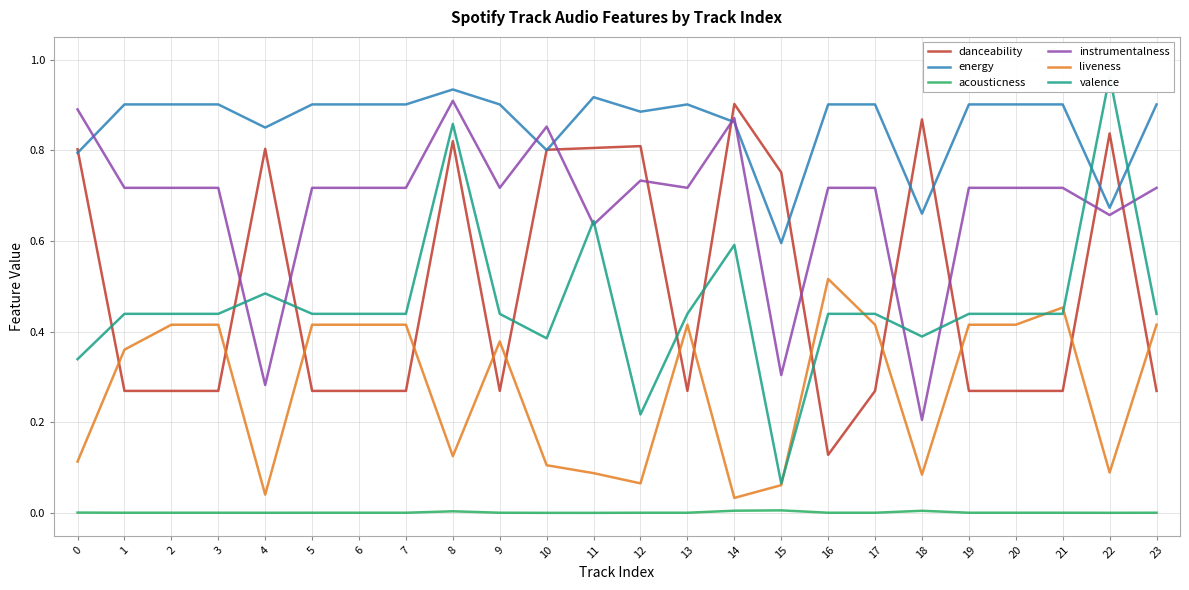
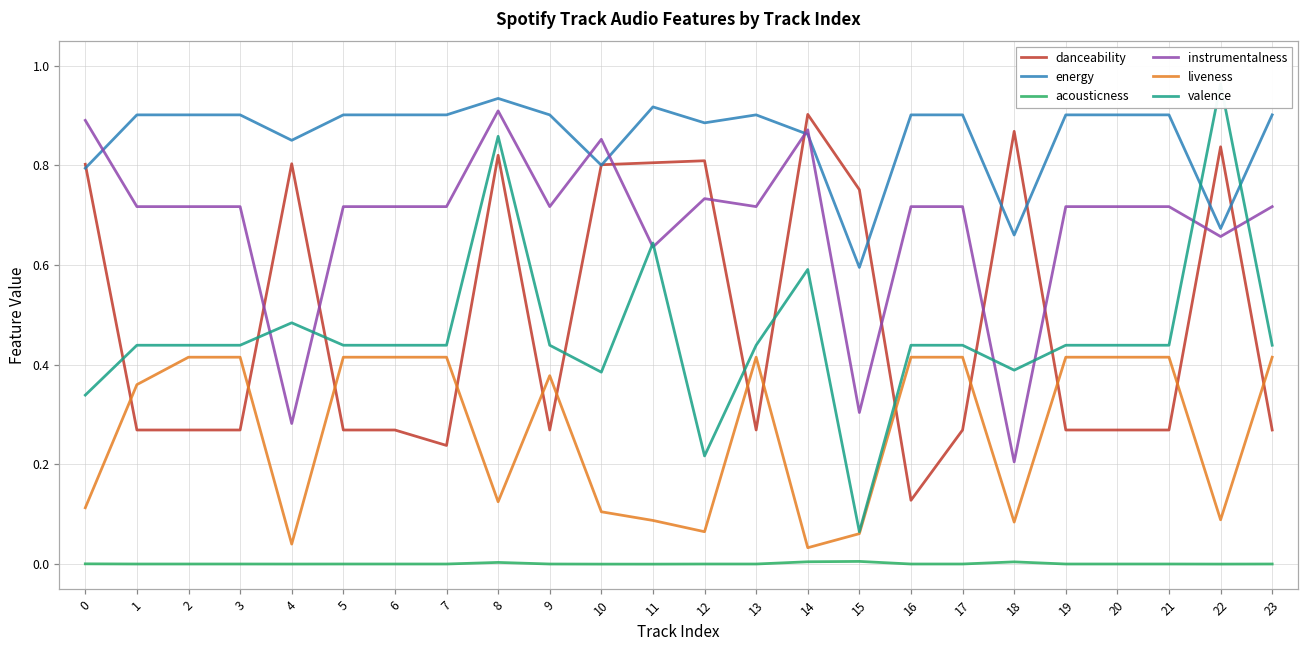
danceability, 7: 0.27 -> 0.24
liveness, 16: 0.52 -> 0.42
liveness, 21: 0.45 -> 0.42
